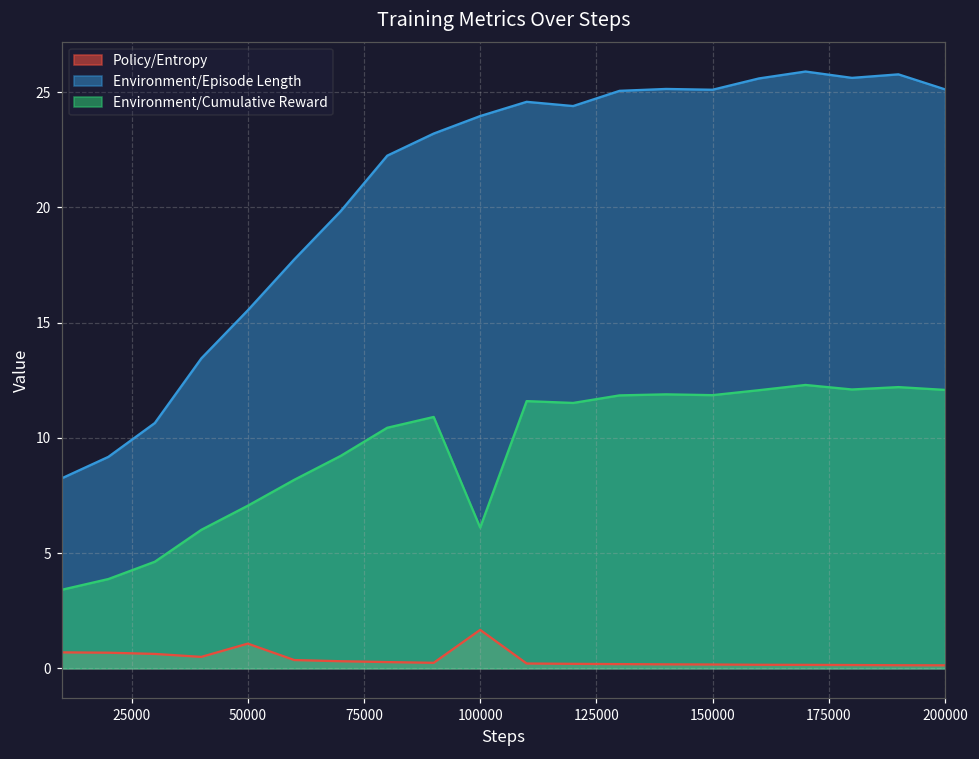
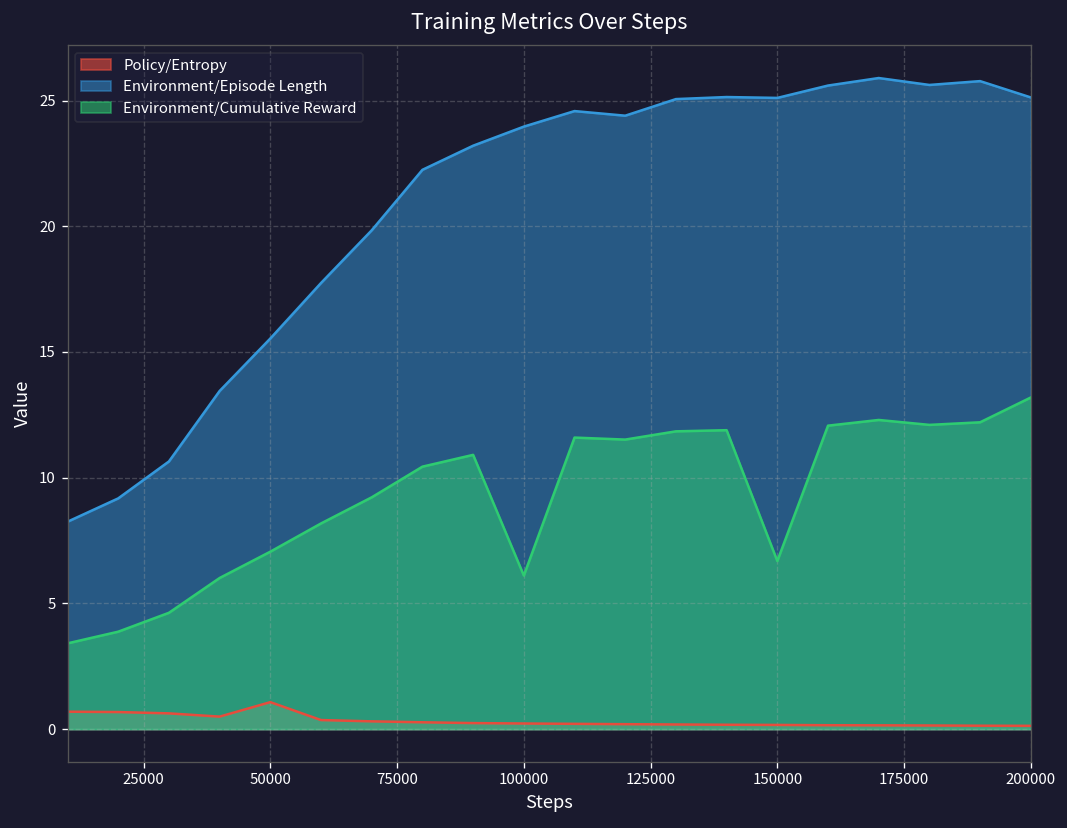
Policy/Entropy, 100000: 1.7 -> 0.2
Environment/Cumulative Reward, 150000: 11.9 -> 6.7
Environment/Cumulative Reward, 200000: 12.1 -> 13.2
